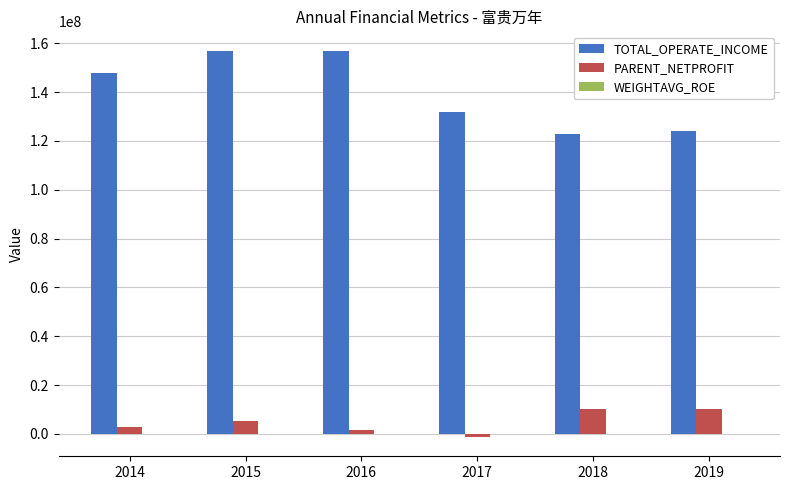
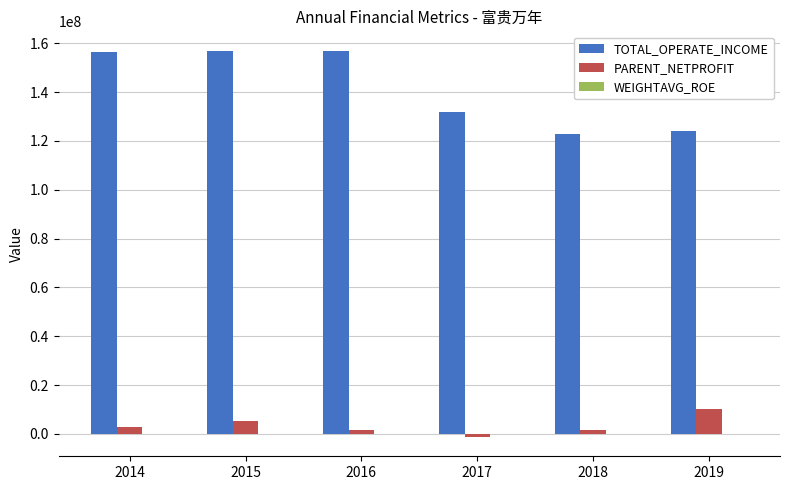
TOTAL_OPERATE_INCOME, 2014: 148000000 -> 156000000
PARENT_NETPROFIT, 2018: 10000000 -> 2000000
